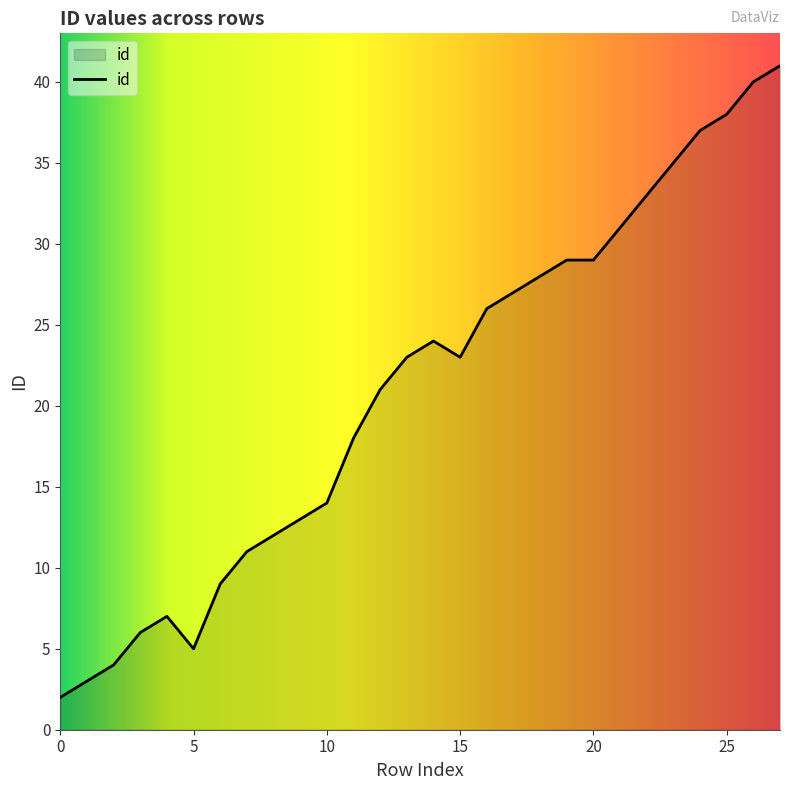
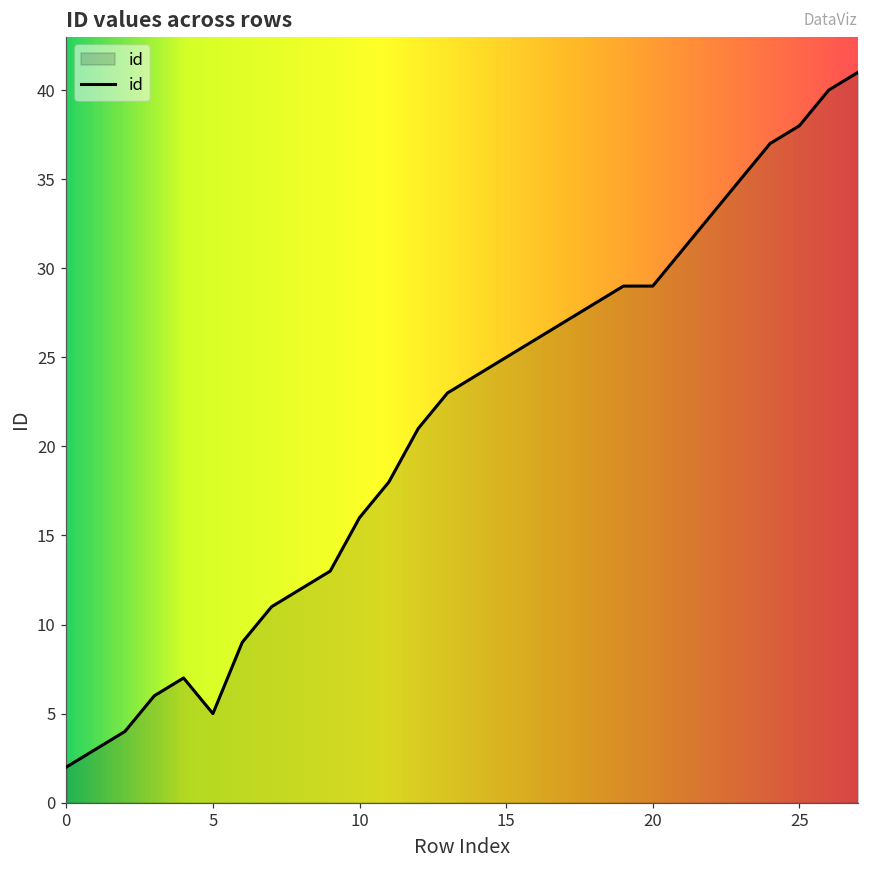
10: 14 -> 16
15: 23 -> 25
